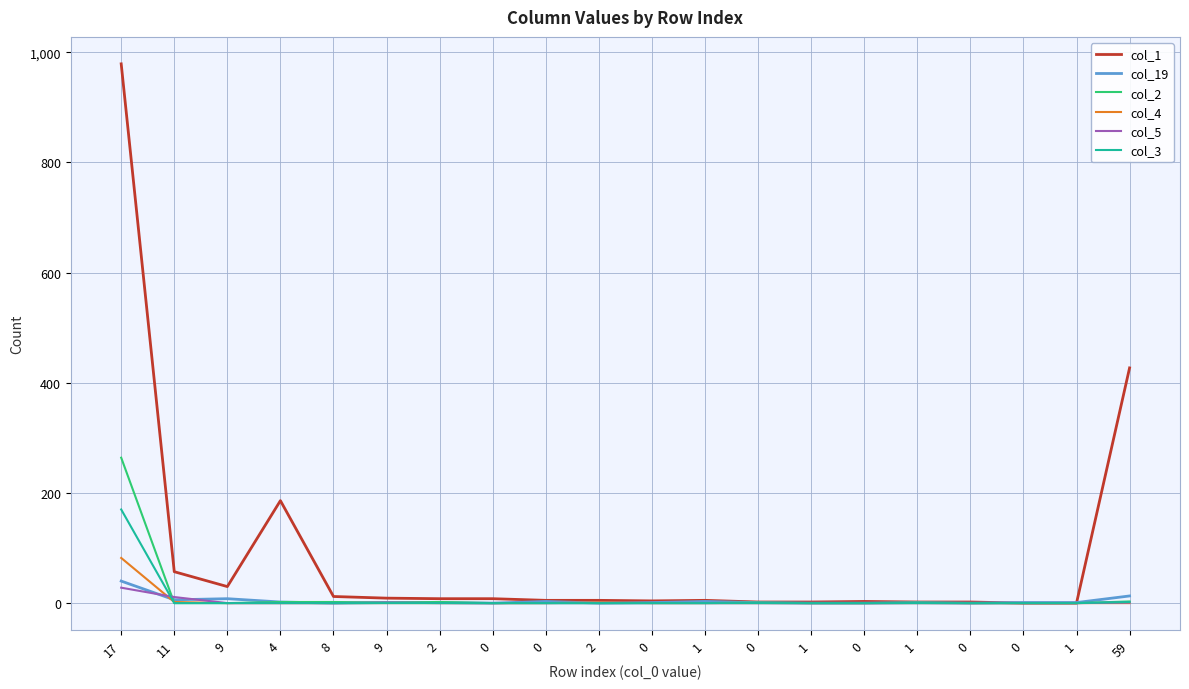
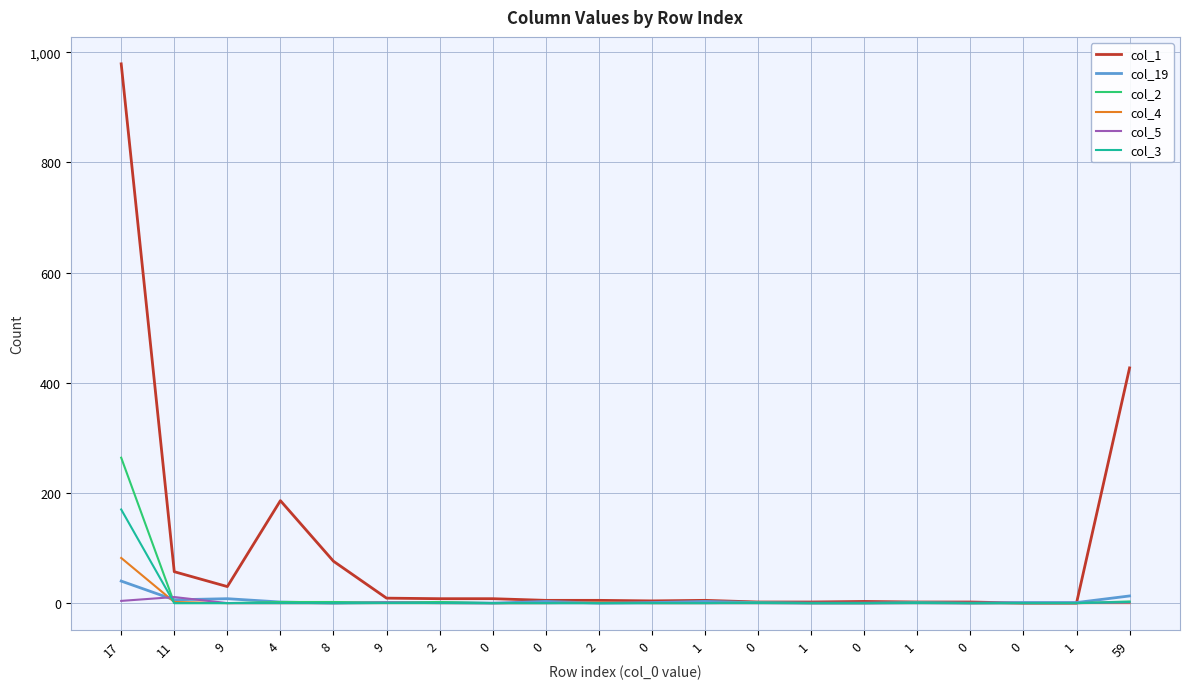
col_5, 17: 30 -> 0
col_1, 8: 10 -> 80
